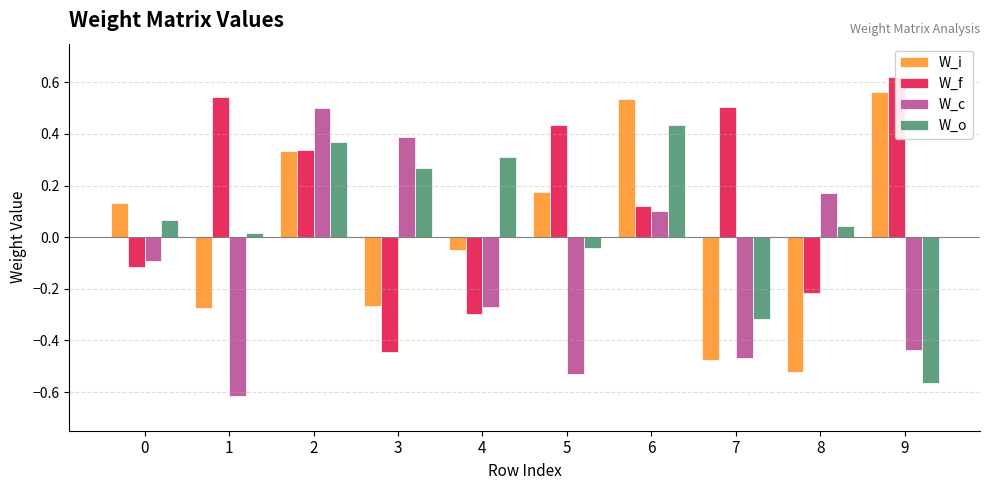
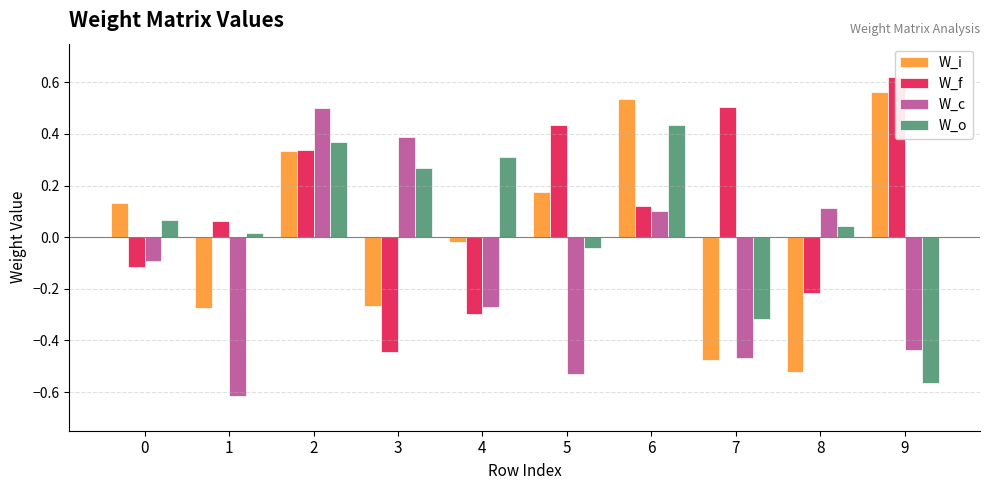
W_f, 1: 0.54 -> 0.06
W_i, 4: -0.05 -> -0.02
W_c, 8: 0.17 -> 0.11
